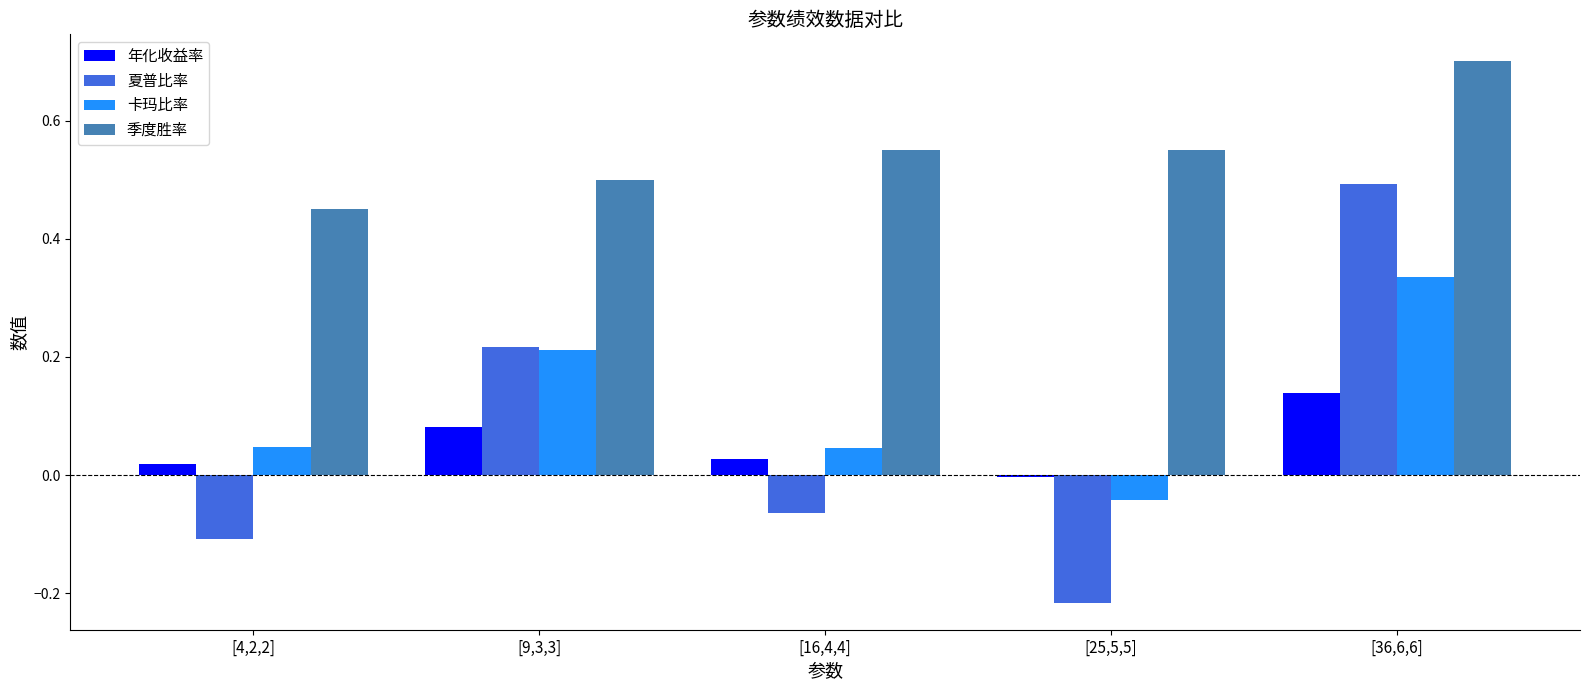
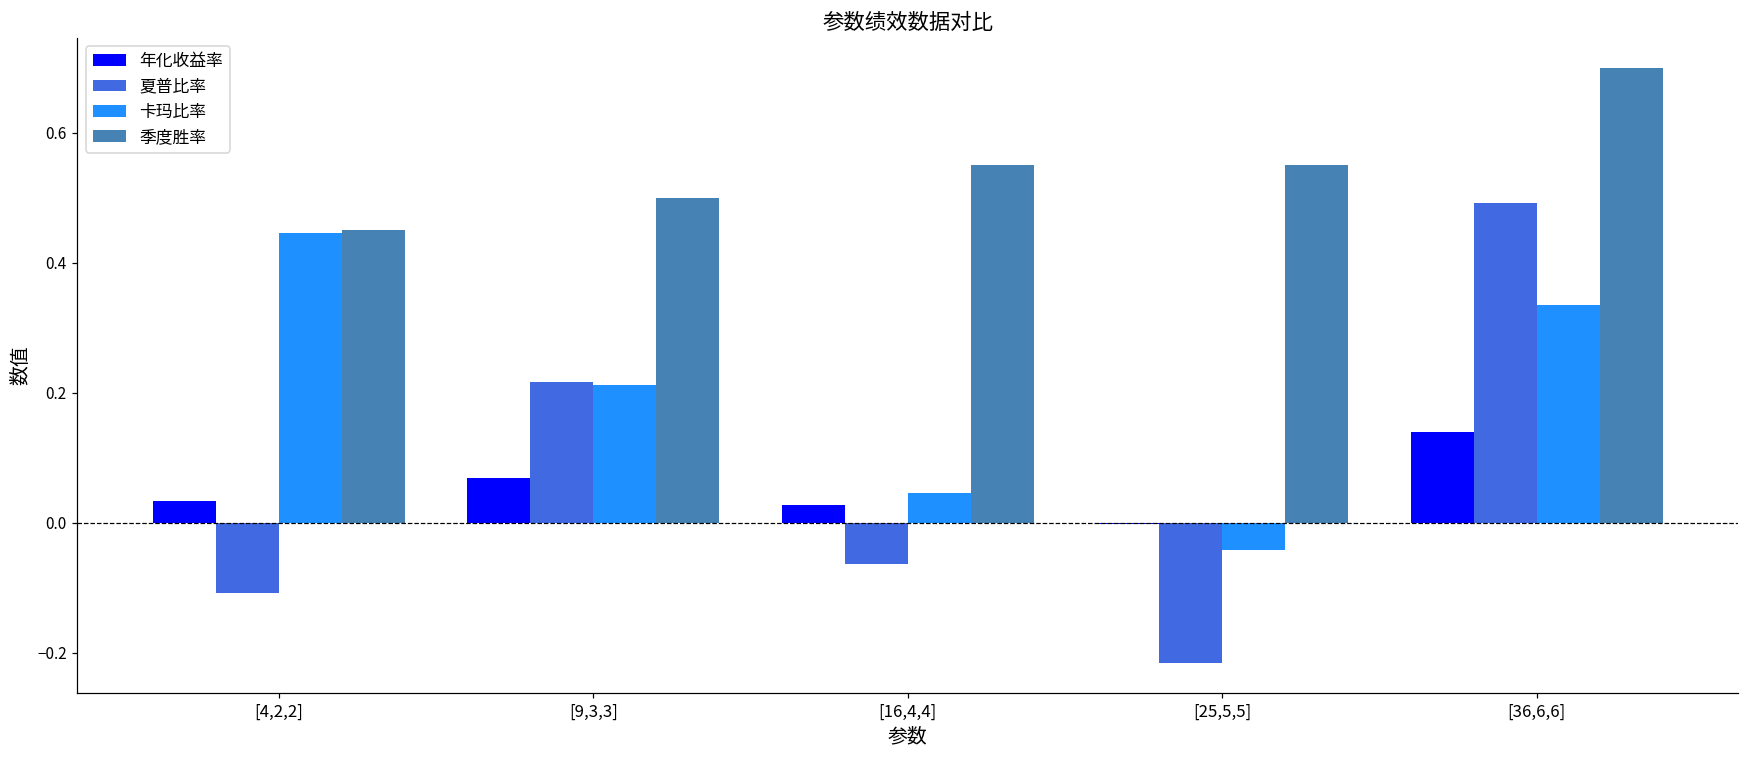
年化收益率, [4,2,2]: 0.02 -> 0.03
卡玛比率, [4,2,2]: 0.05 -> 0.45
年化收益率, [9,3,3]: 0.08 -> 0.07
